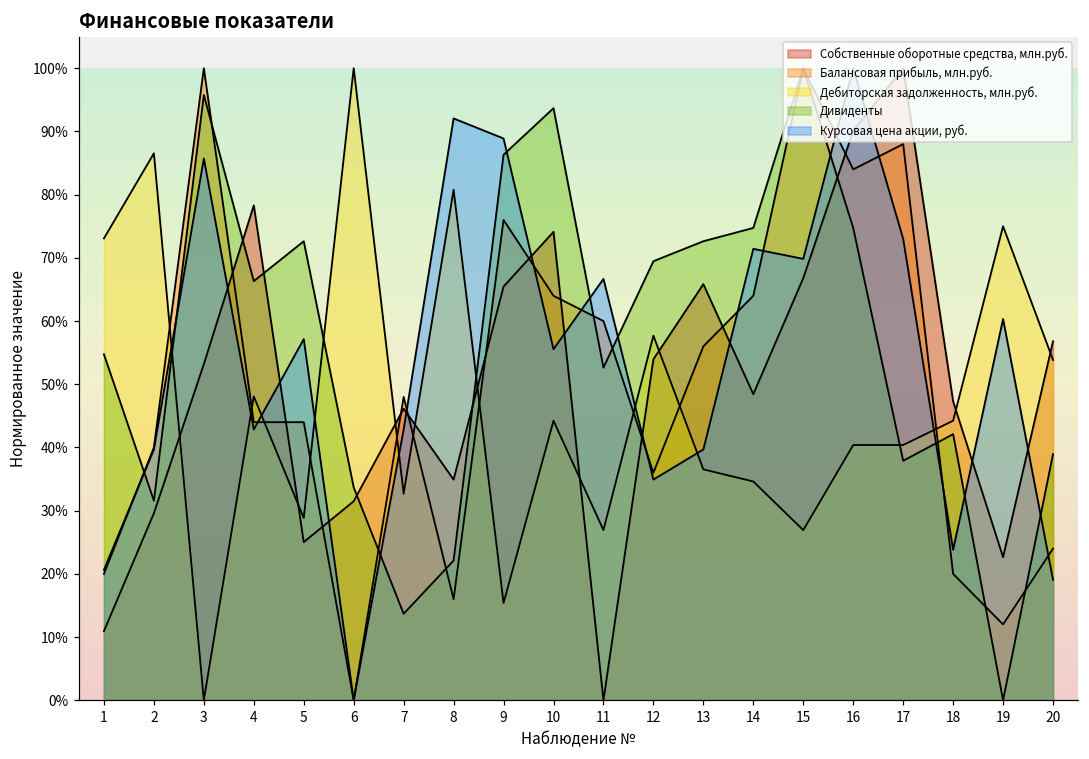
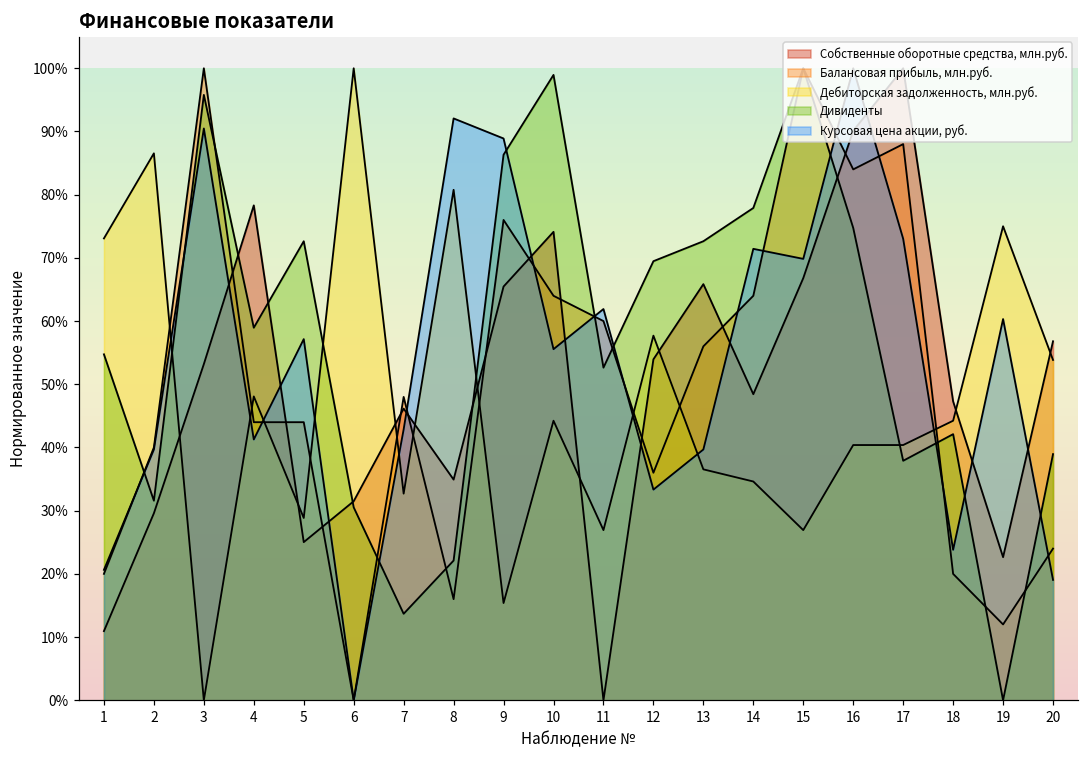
Курсовая цена акции, руб., 3: 86% -> 90%
Дивиденты, 4: 66% -> 59%
Курсовая цена акции, руб., 4: 43% -> 41%
Дивиденты, 6: 34% -> 31%
Дивиденты, 10: 94% -> 99%
Курсовая цена акции, руб., 11: 67% -> 62%
Курсовая цена акции, руб., 12: 35% -> 33%
Дивиденты, 14: 75% -> 78%
